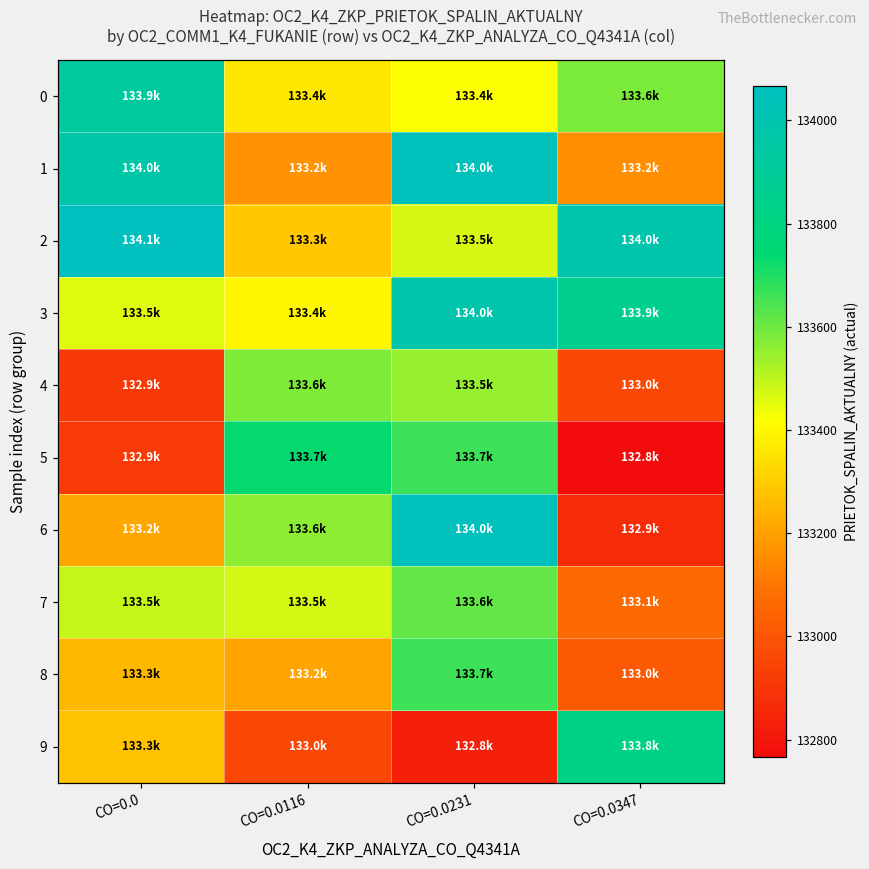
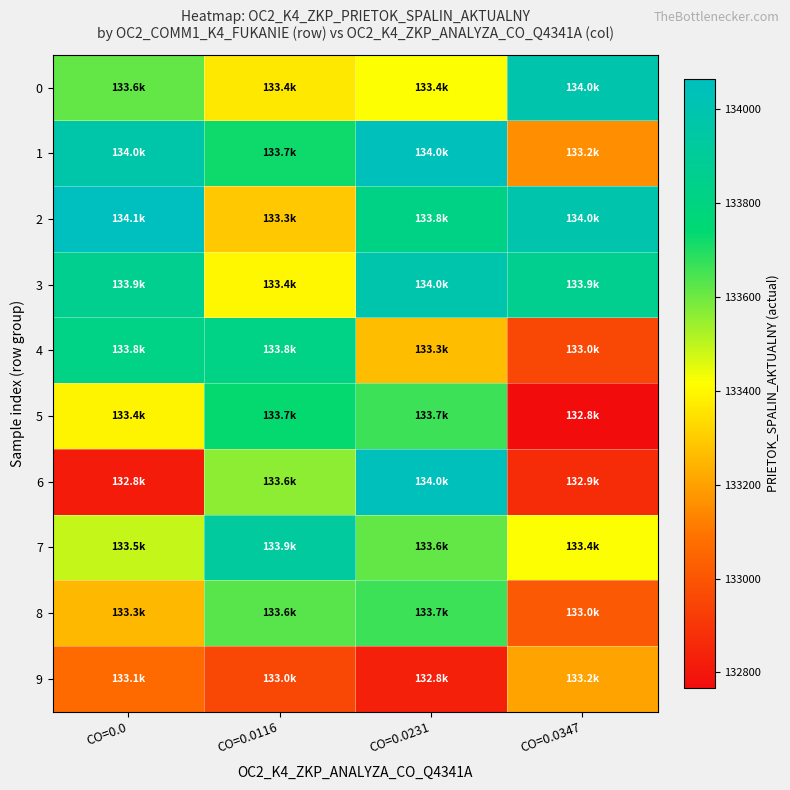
0, CO=0.0: 133.9k -> 133.6k
0, CO=0.0347: 133.6k -> 134.0k
1, CO=0.0116: 133.2k -> 133.7k
2, CO=0.0231: 133.5k -> 133.8k
3, CO=0.0: 133.5k -> 133.9k
4, CO=0.0: 132.9k -> 133.8k
4, CO=0.0116: 133.6k -> 133.8k
4, CO=0.0231: 133.5k -> 133.3k
5, CO=0.0: 132.9k -> 133.4k
6, CO=0.0: 133.2k -> 132.8k
7, CO=0.0116: 133.5k -> 133.9k
7, CO=0.0347: 133.1k -> 133.4k
8, CO=0.0116: 133.2k -> 133.6k
9, CO=0.0: 133.3k -> 133.1k
9, CO=0.0347: 133.8k -> 133.2k
